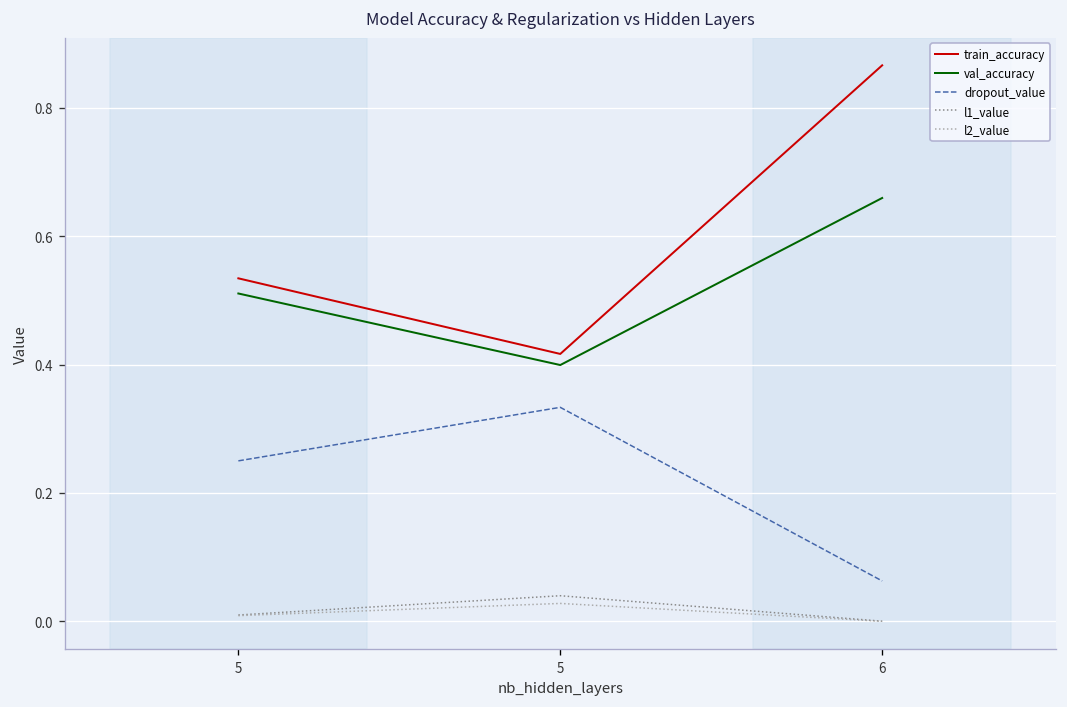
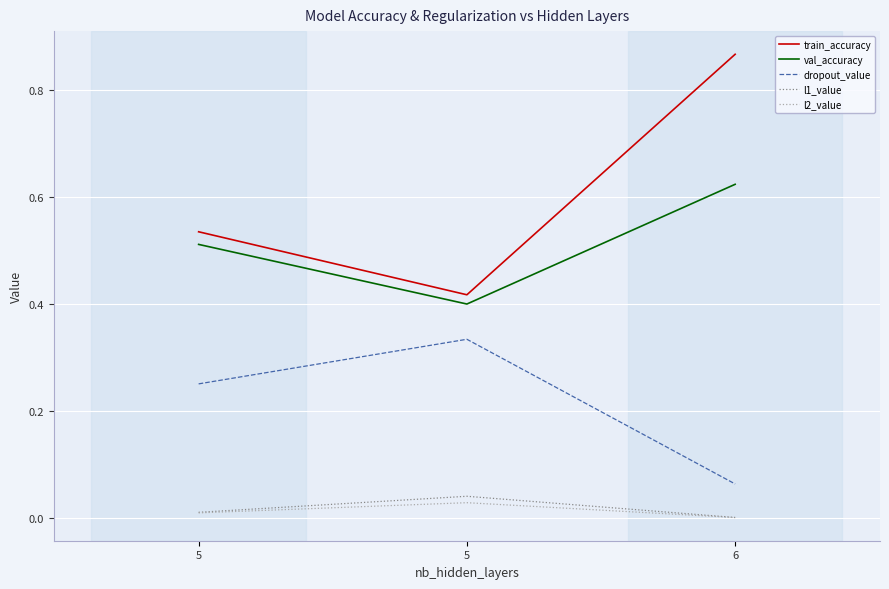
val_accuracy, 6: 0.66 -> 0.62
